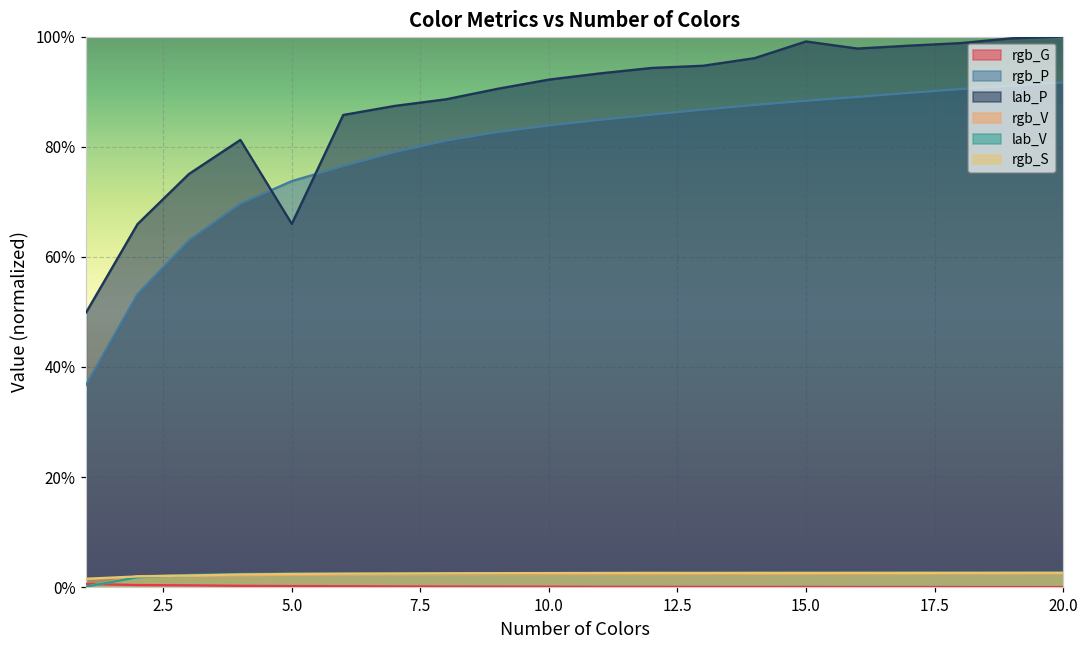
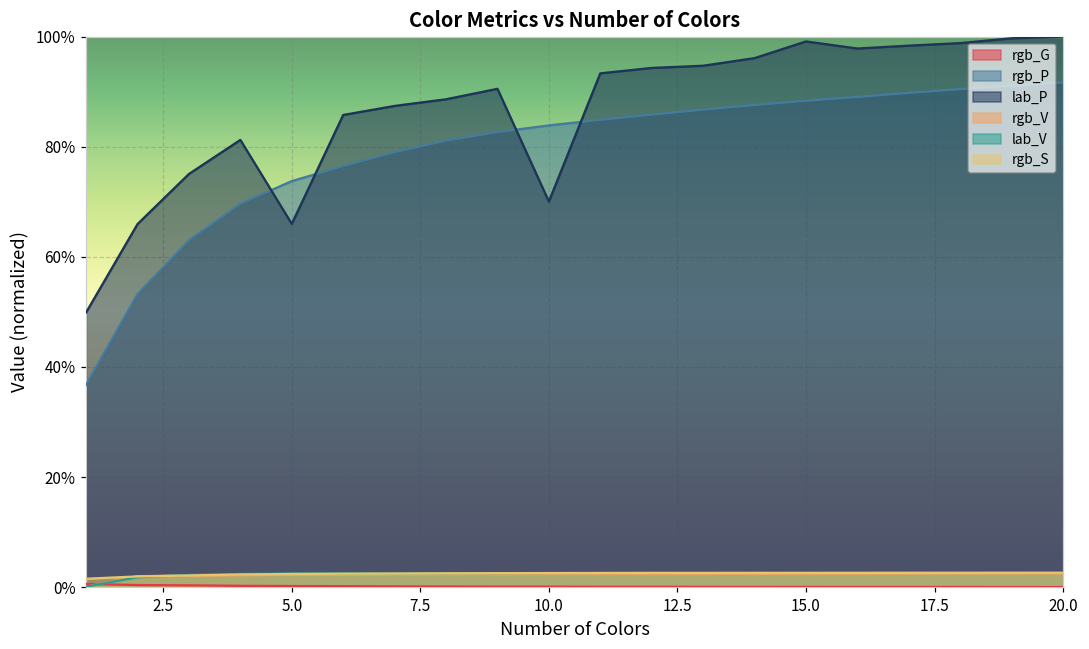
lab_P, 10.0: 92% -> 70%
